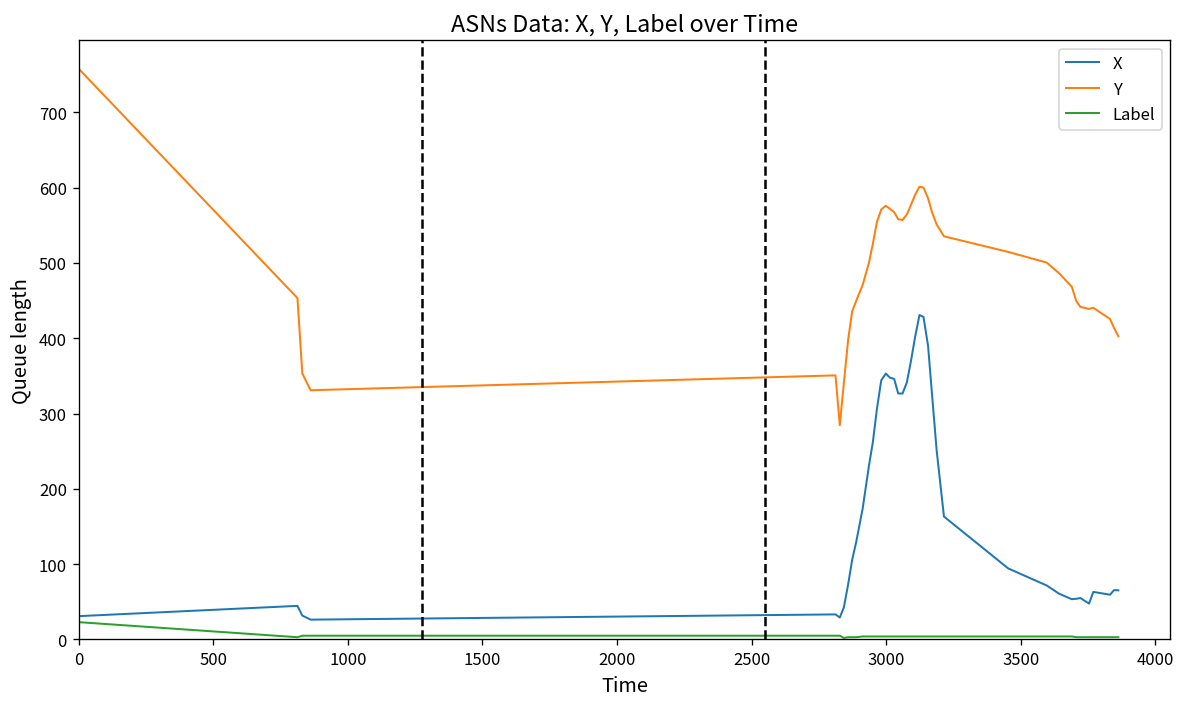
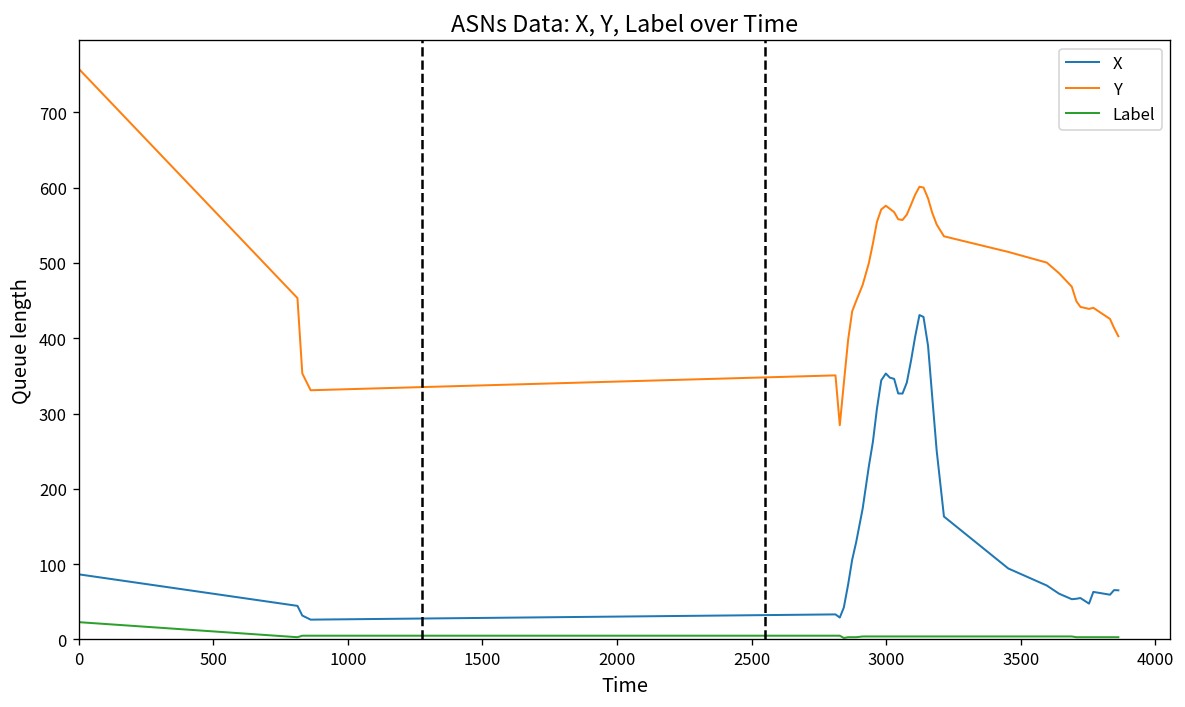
X, 0: 30 -> 90
